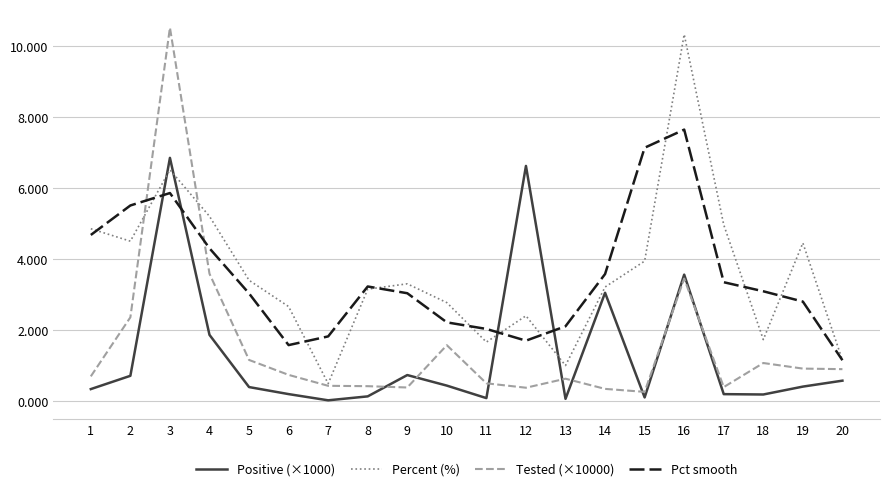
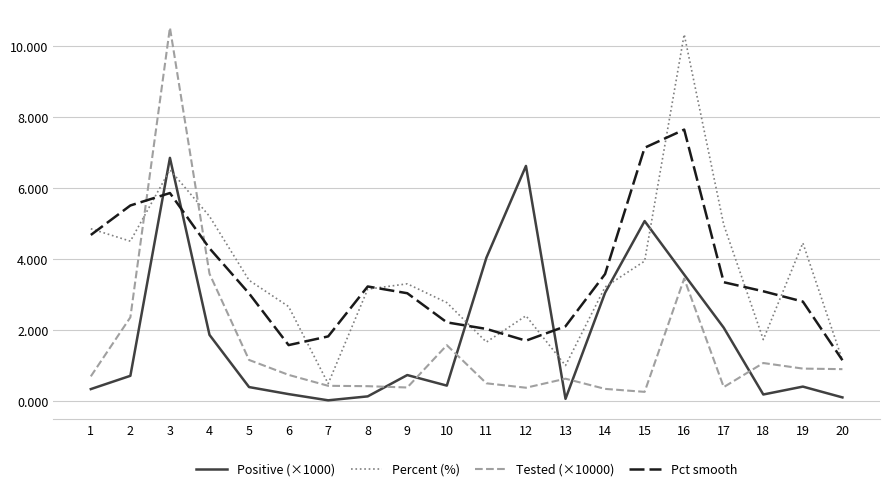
Positive (×1000), 11: 0.1 -> 4.0
Positive (×1000), 15: 0.1 -> 5.1
Positive (×1000), 17: 0.2 -> 2.1
Positive (×1000), 20: 0.6 -> 0.1
